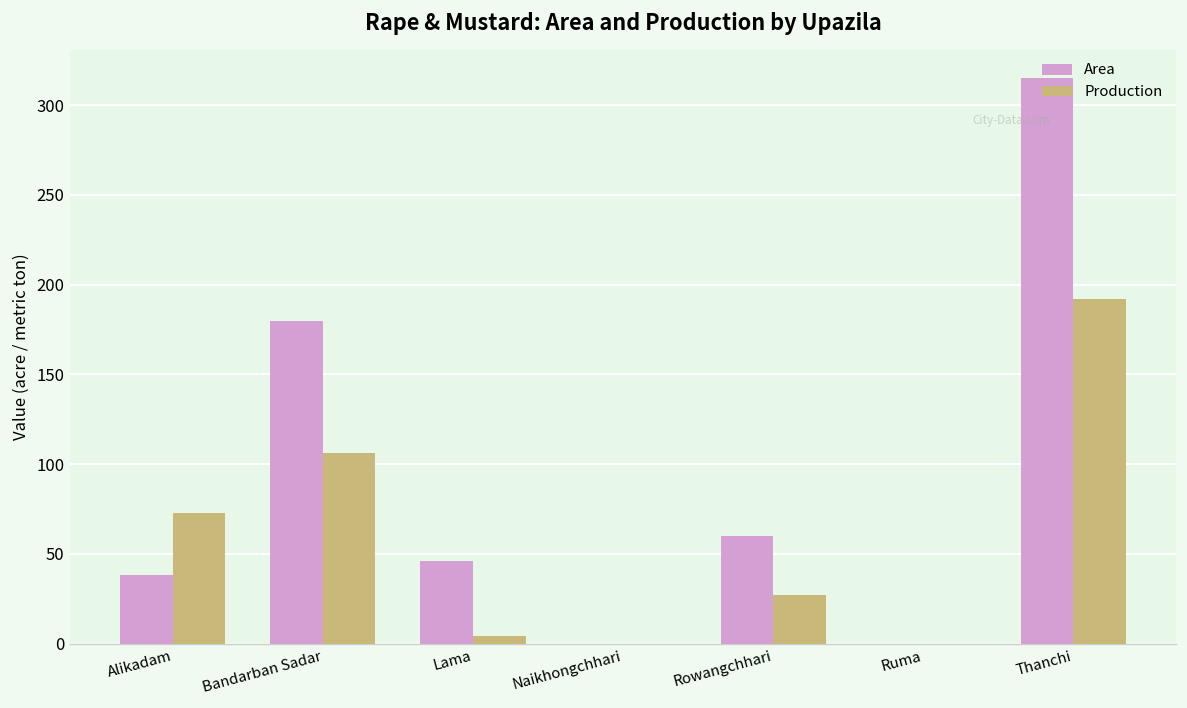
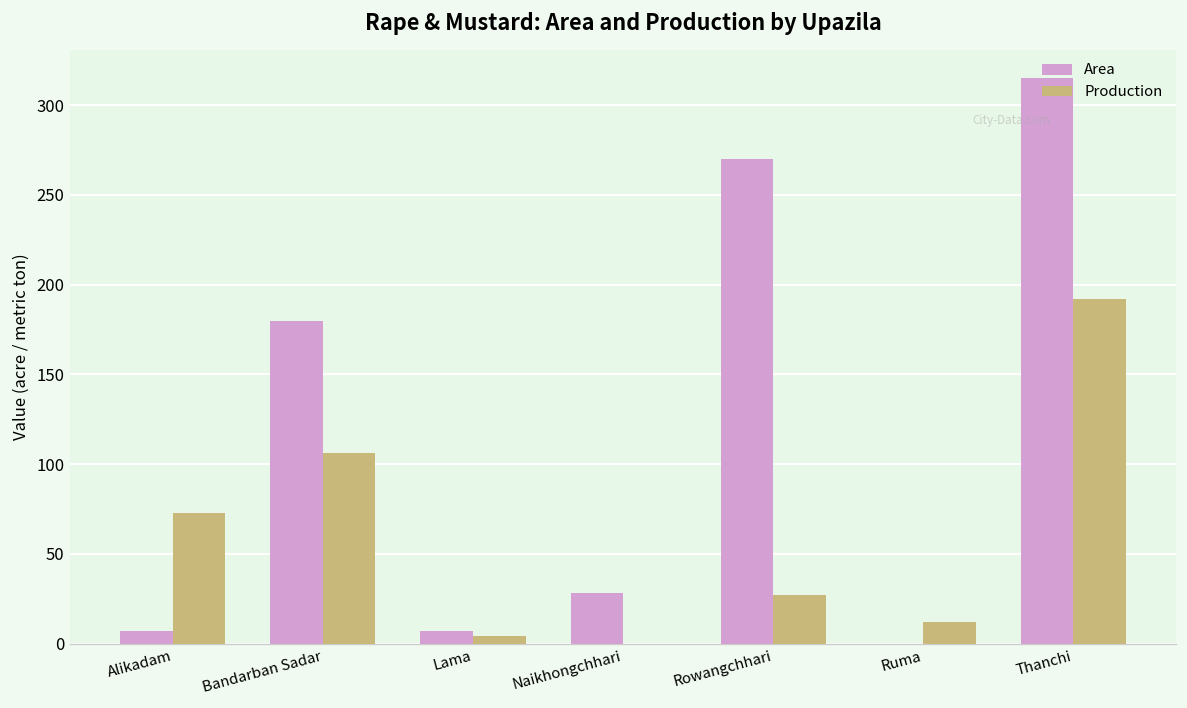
Area, Alikadam: 38 -> 7
Area, Lama: 46 -> 7
Area, Naikhongchhari: 0 -> 28
Area, Rowangchhari: 60 -> 270
Production, Ruma: 0 -> 12
